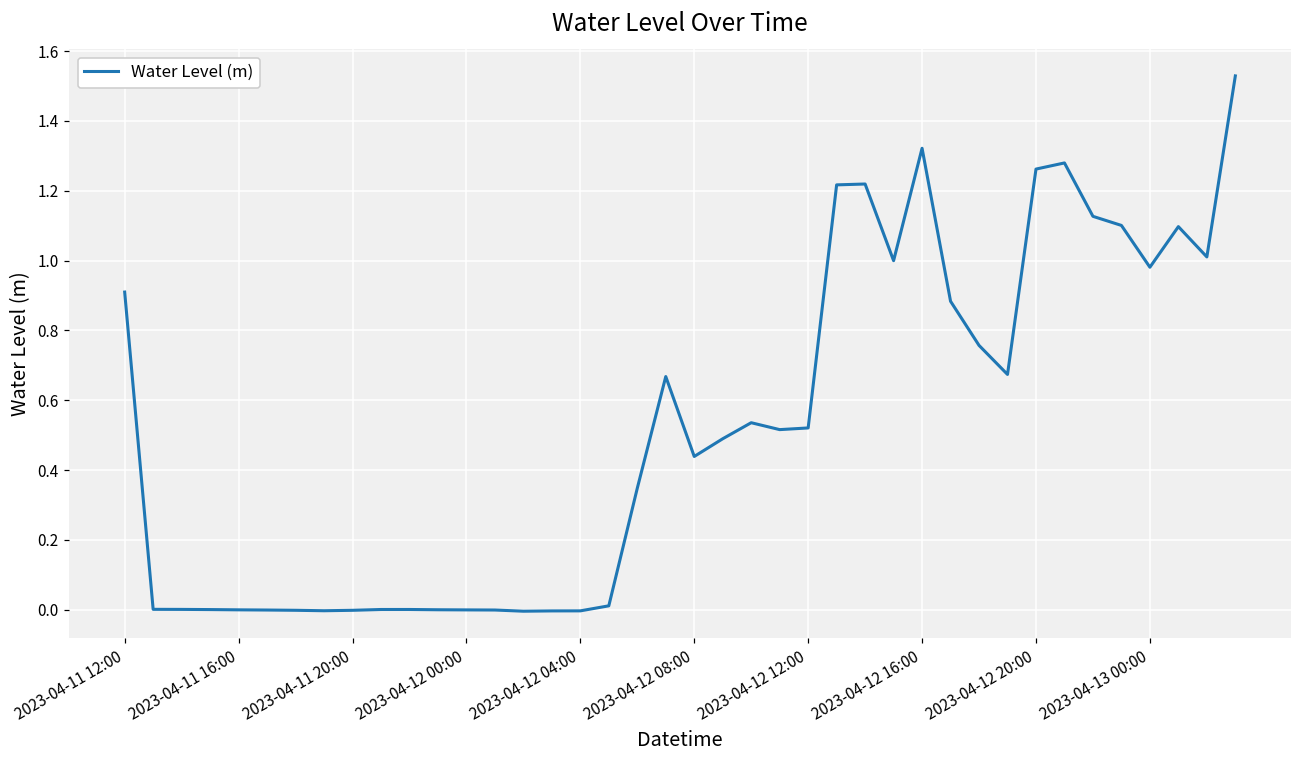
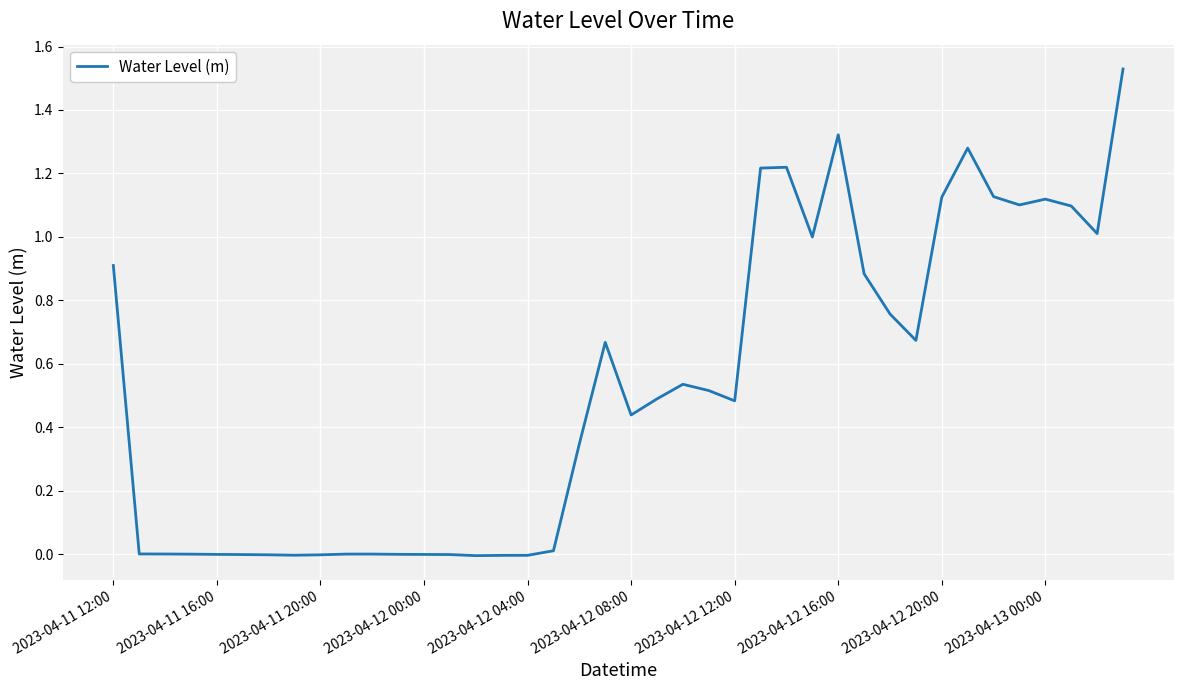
2023-04-12 12:00: 0.52 -> 0.48
2023-04-12 20:00: 1.26 -> 1.13
2023-04-13 00:00: 0.98 -> 1.12
